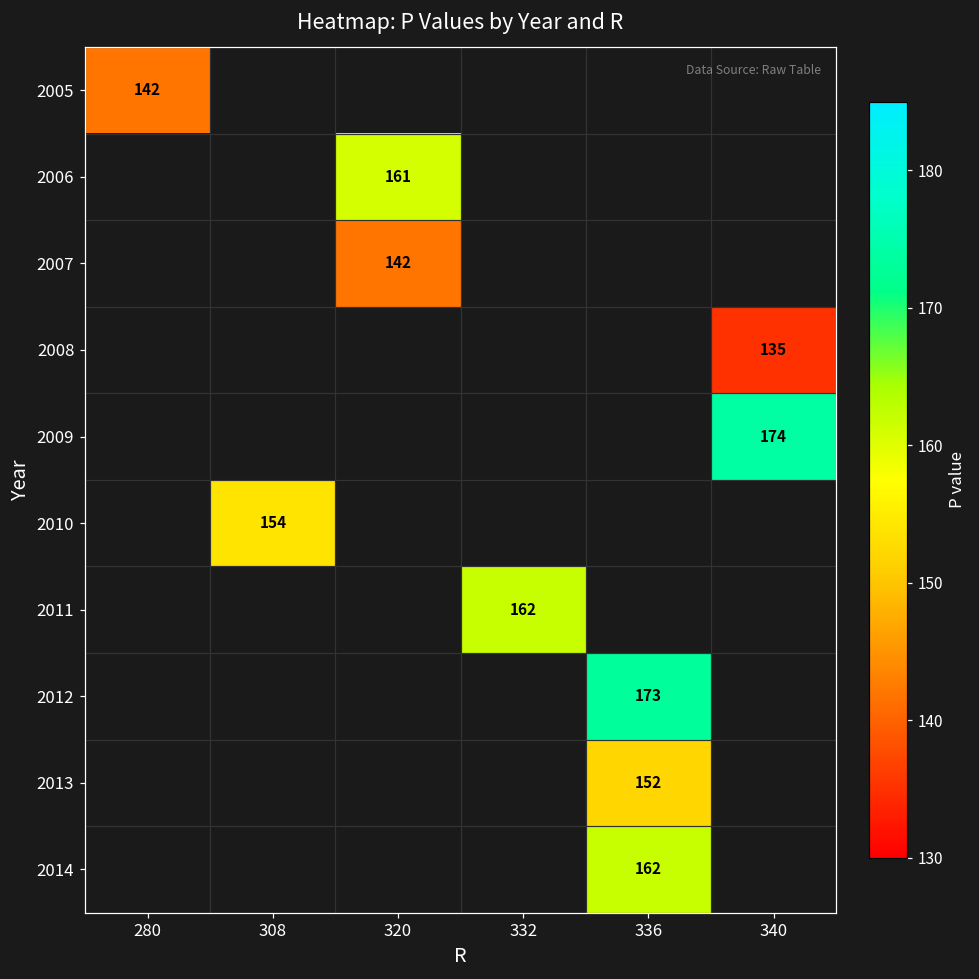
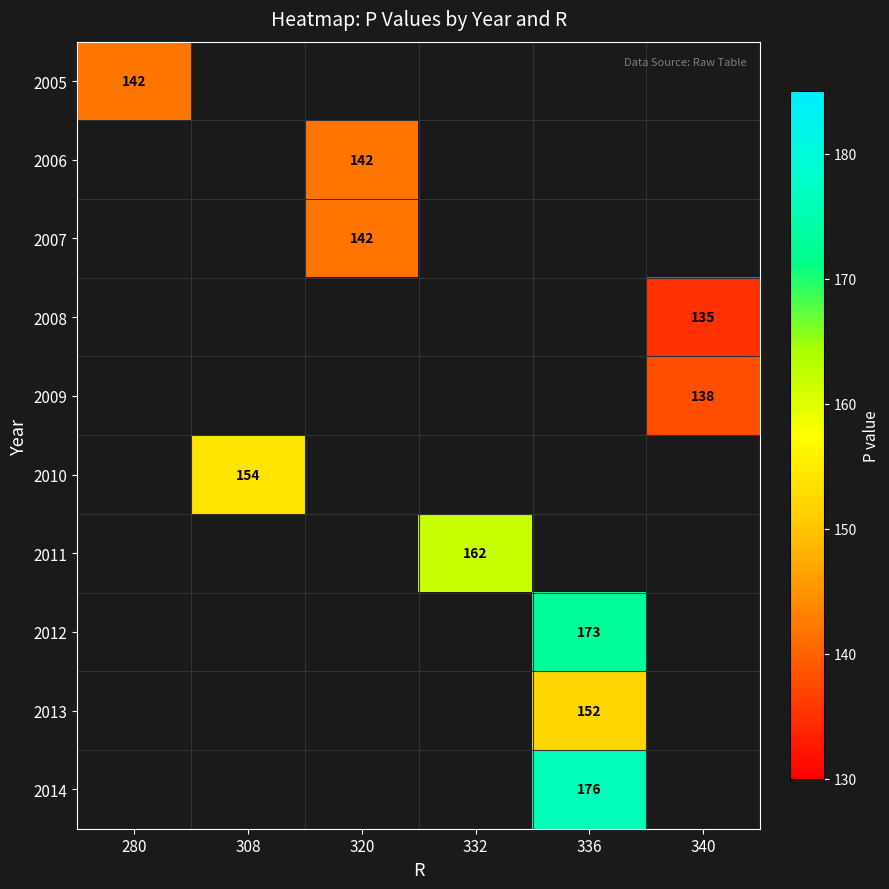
2006, 320: 161 -> 142
2009, 340: 174 -> 138
2014, 336: 162 -> 176
